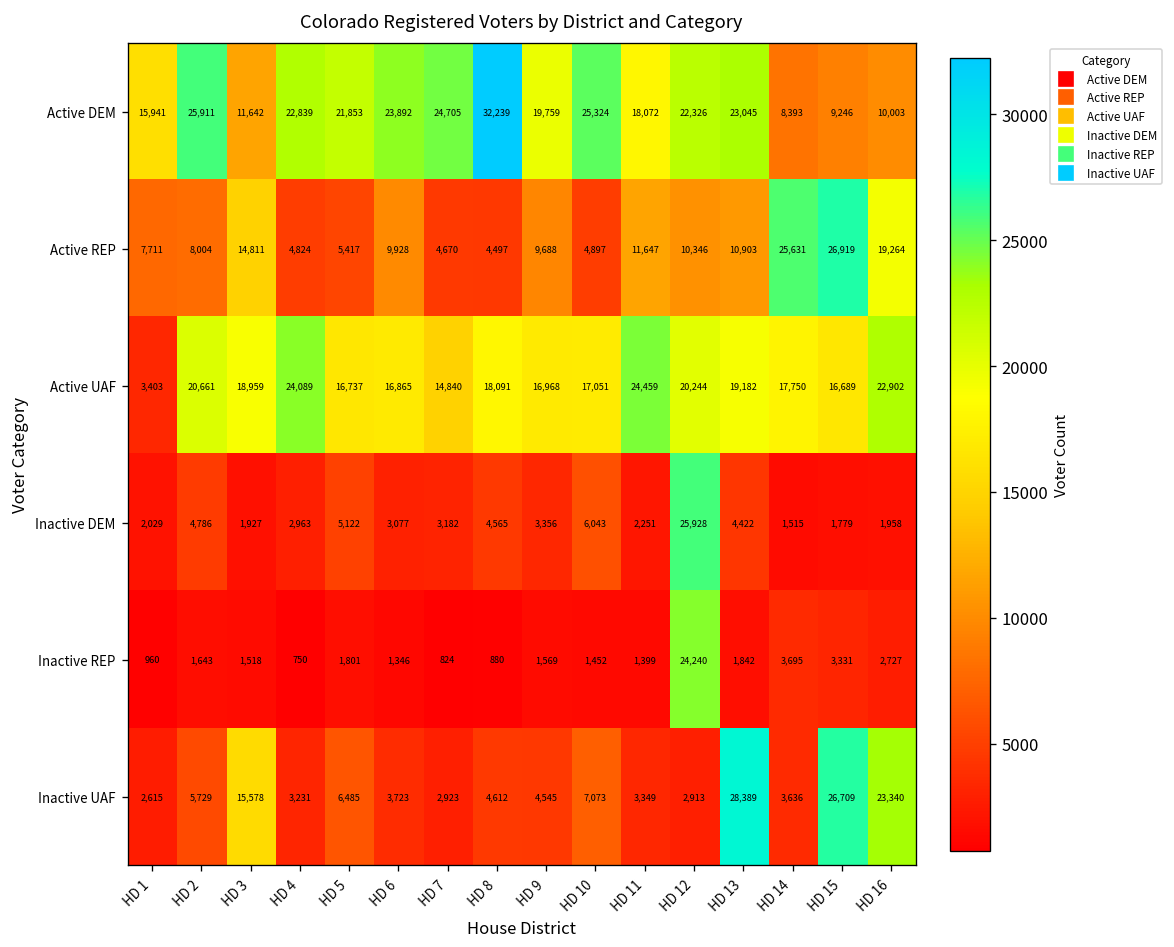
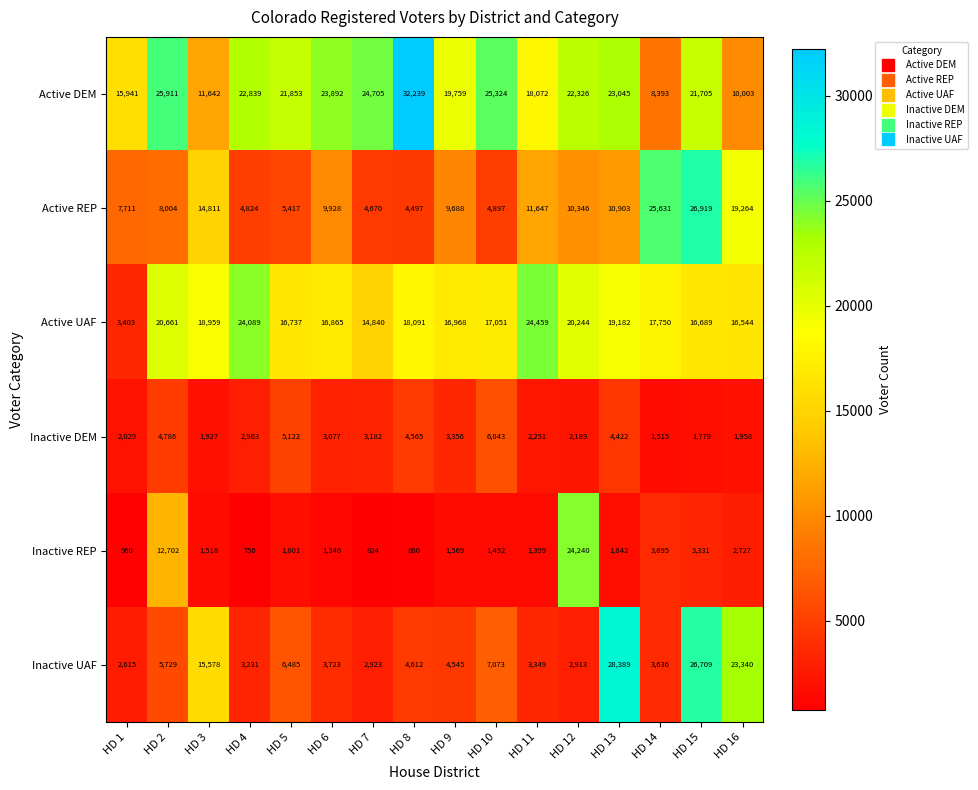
Active DEM, HD 15: 9,246 -> 21,705
Active UAF, HD 16: 22,902 -> 16,544
Inactive DEM, HD 12: 25,928 -> 2,189
Inactive REP, HD 2: 1,643 -> 12,702
